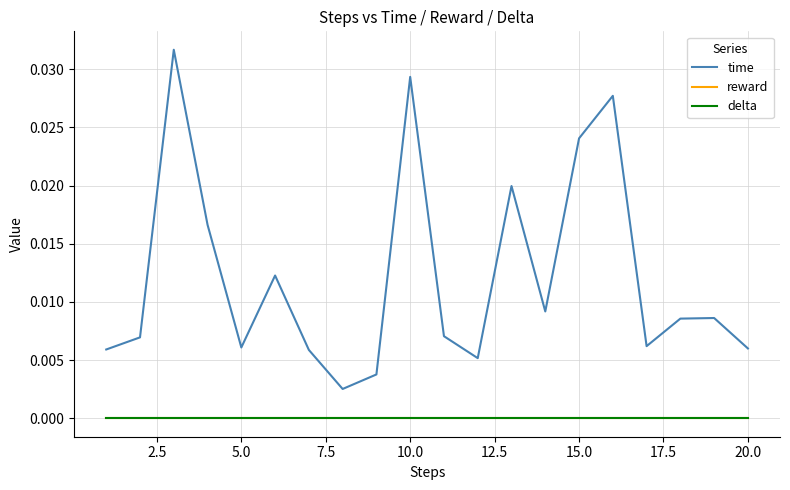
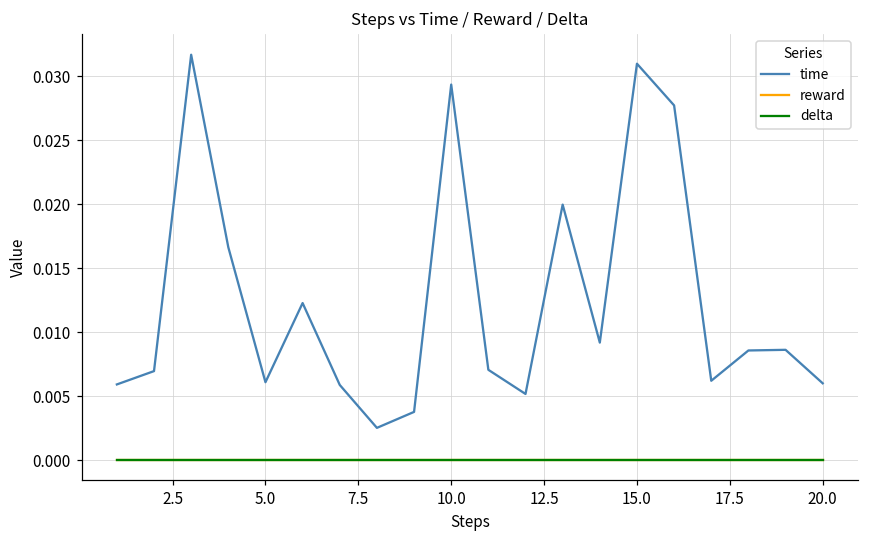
time, 15.0: 0.0241 -> 0.0310
